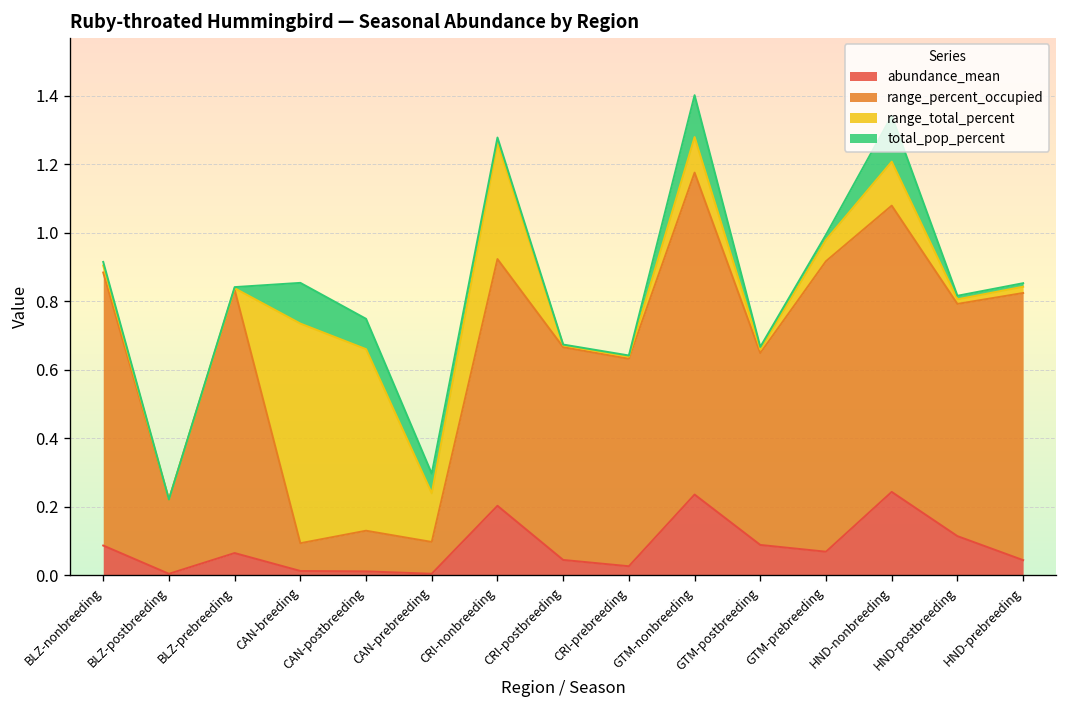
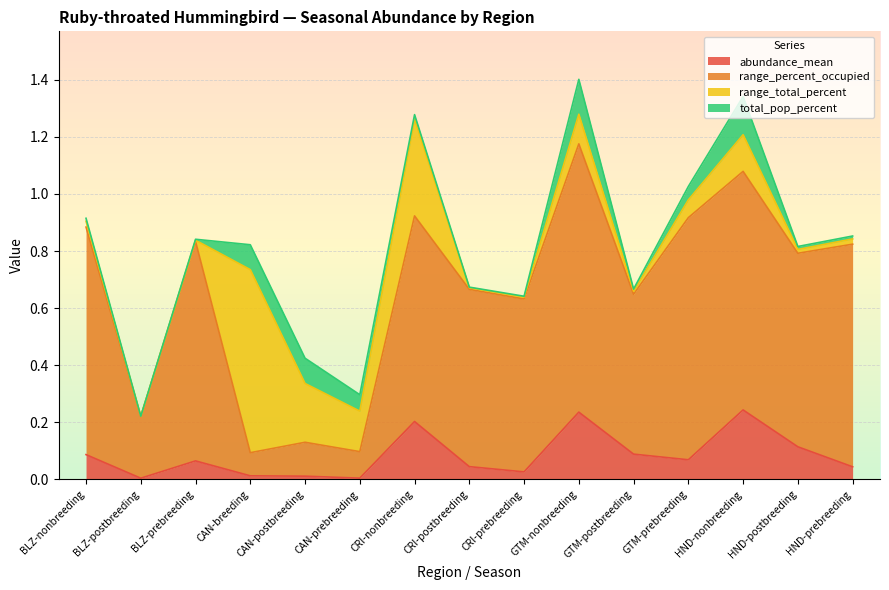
total_pop_percent, CAN-breeding: 0.12 -> 0.09
range_total_percent, CAN-postbreeding: 0.53 -> 0.21
total_pop_percent, GTM-prebreeding: 0.02 -> 0.05
